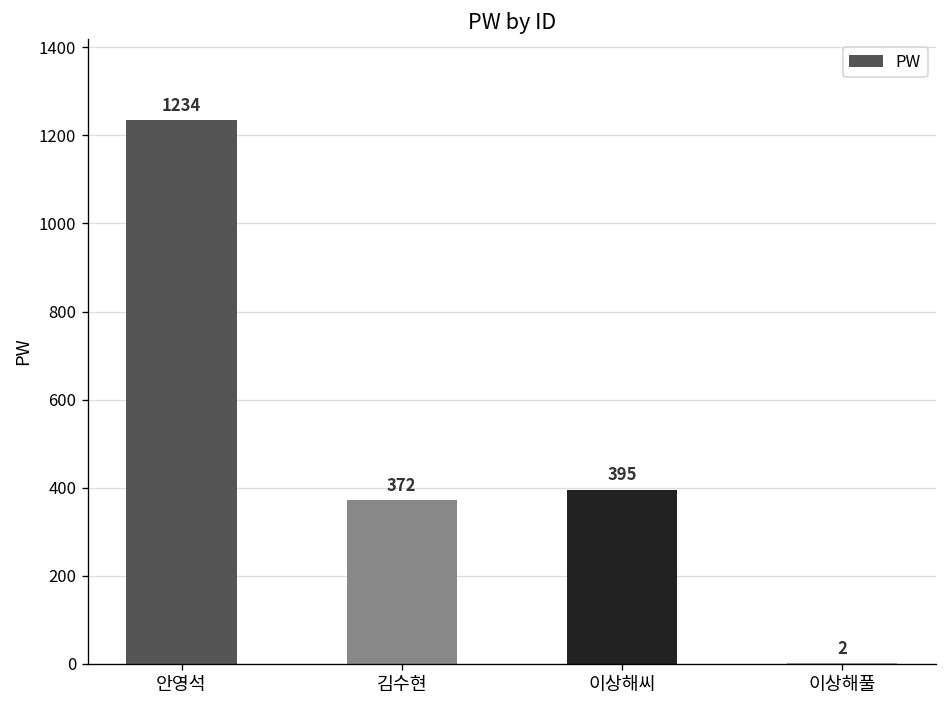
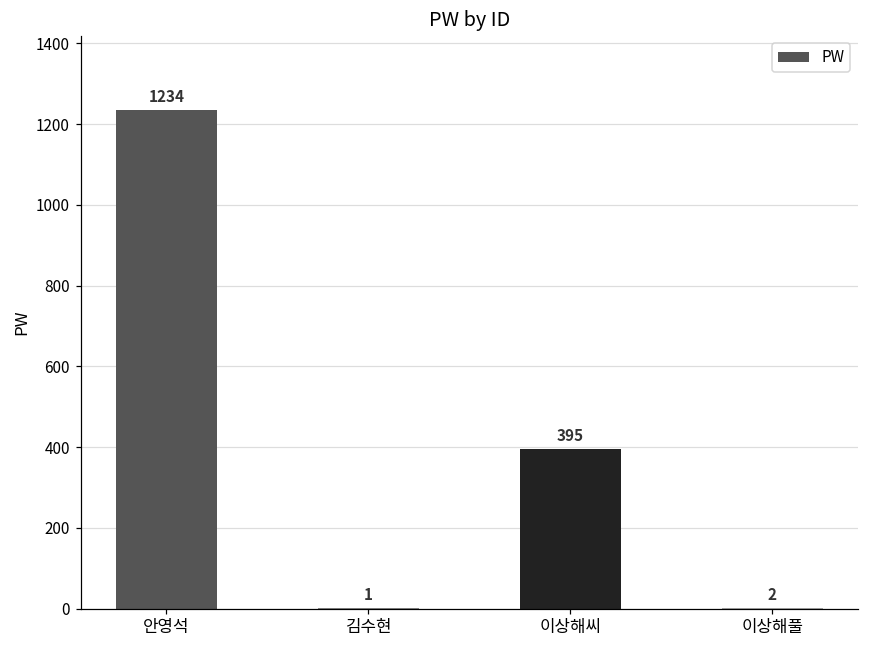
김수현: 372 -> 1
